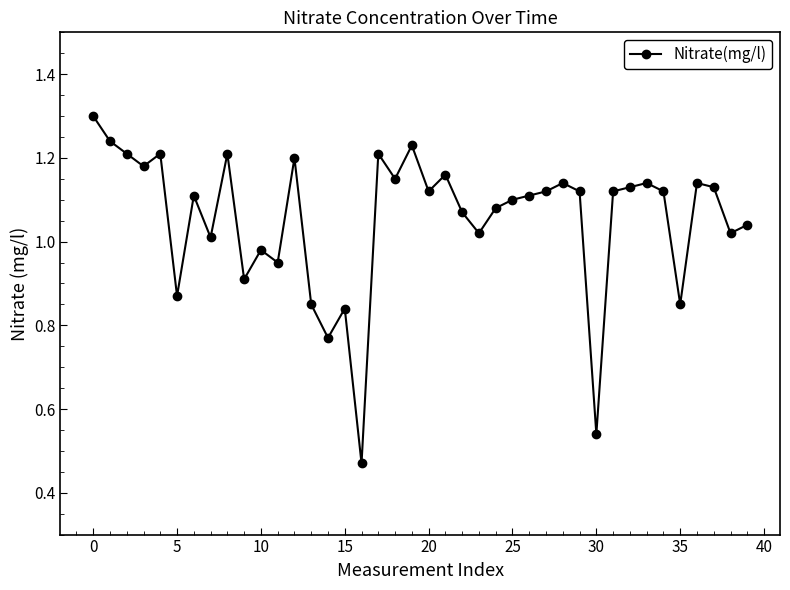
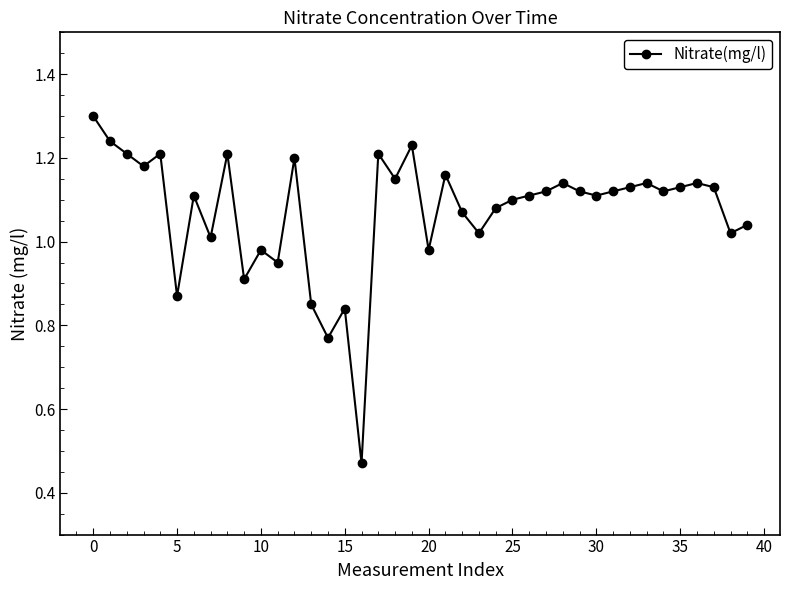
20: 1.12 -> 0.98
30: 0.54 -> 1.11
35: 0.85 -> 1.13
